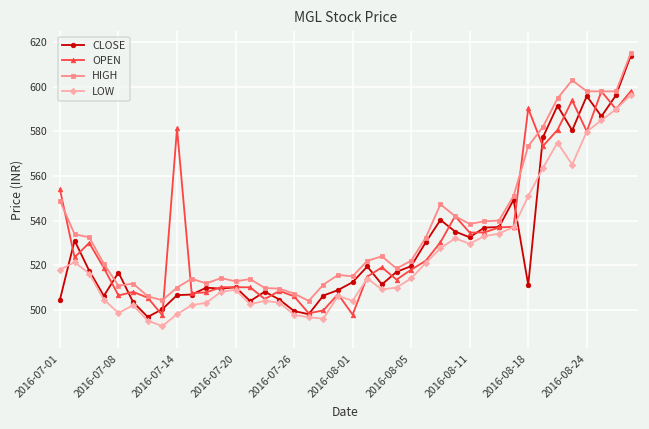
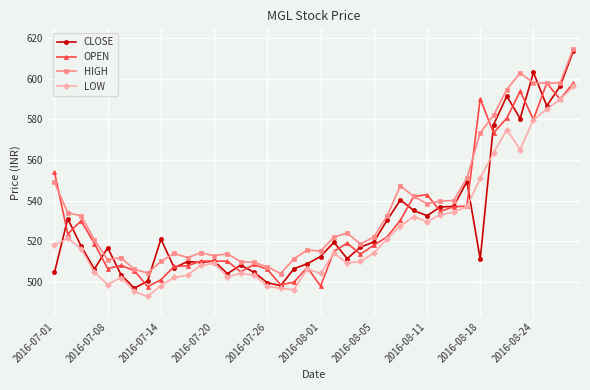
CLOSE, 2016-07-14: 507 -> 521
OPEN, 2016-07-14: 581 -> 501
OPEN, 2016-08-11: 535 -> 543
CLOSE, 2016-08-24: 596 -> 603
